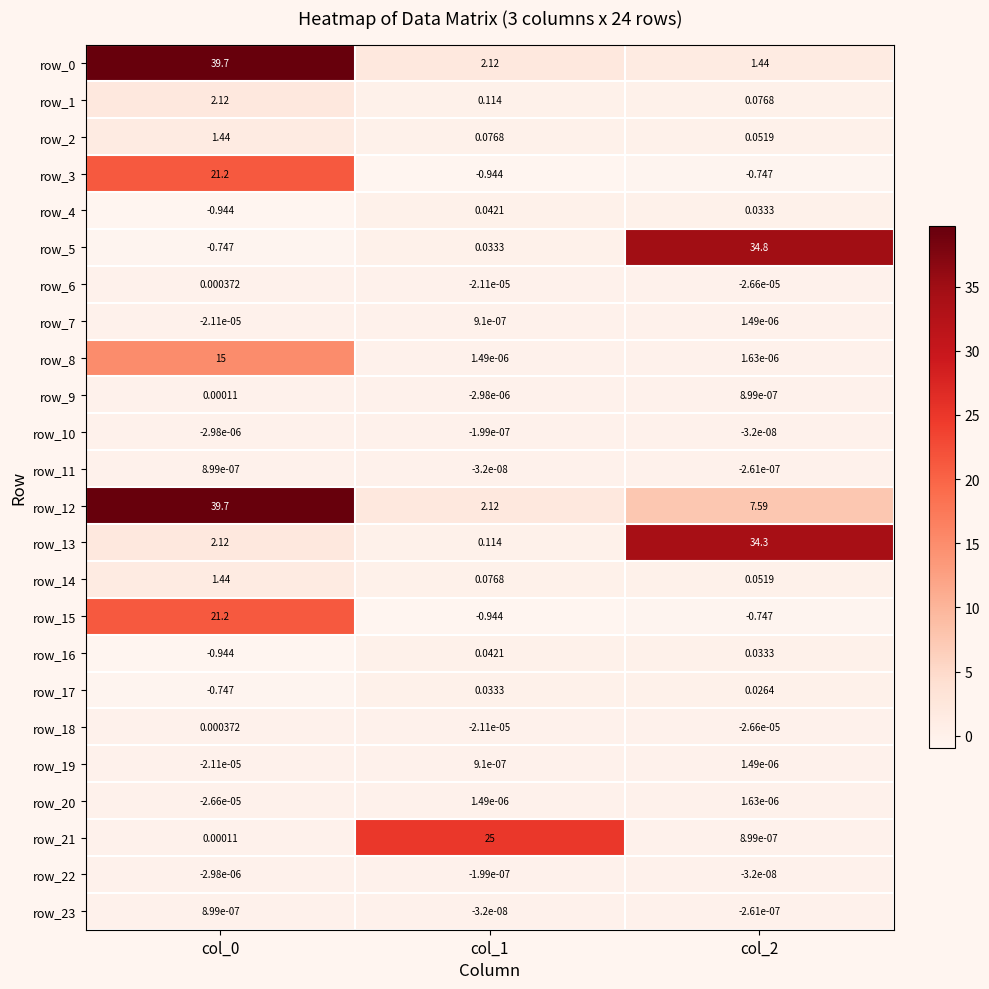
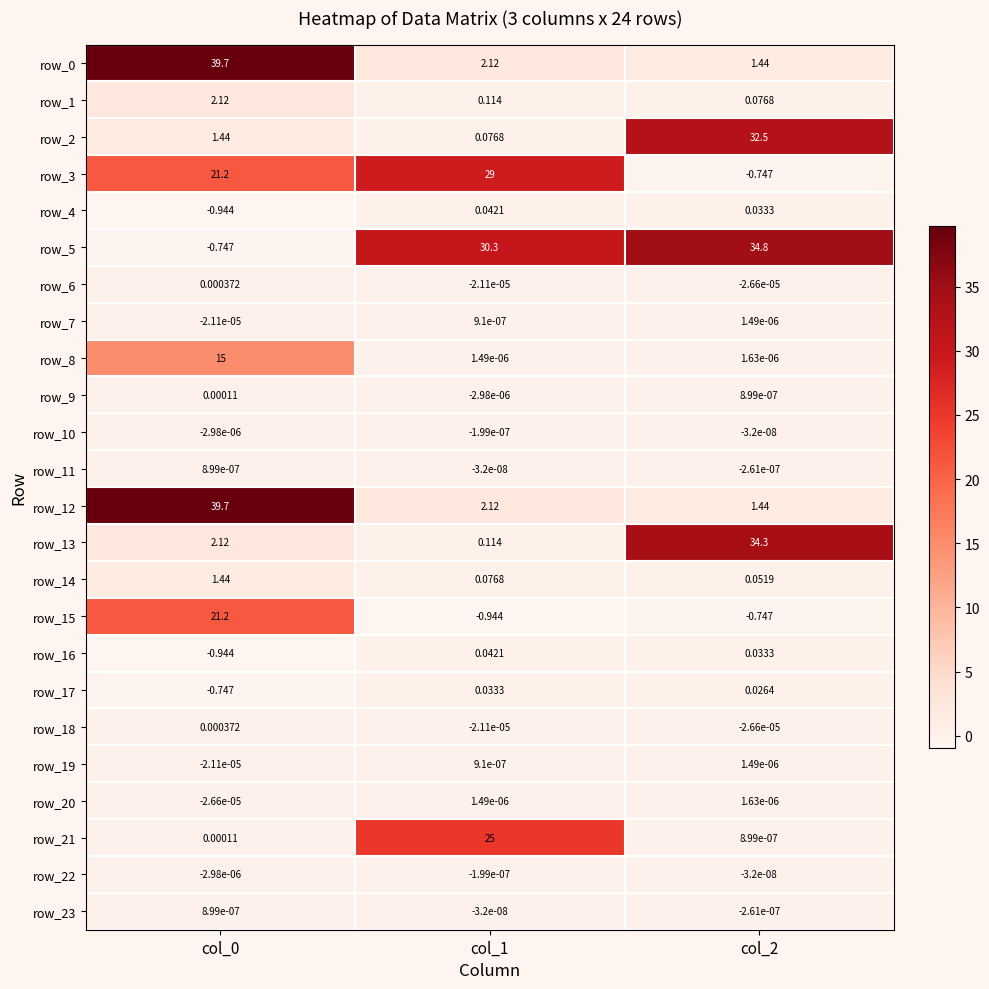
row_2, col_2: 0.0519 -> 32.5
row_3, col_1: -0.944 -> 29
row_5, col_1: 0.0333 -> 30.3
row_12, col_2: 7.59 -> 1.44
